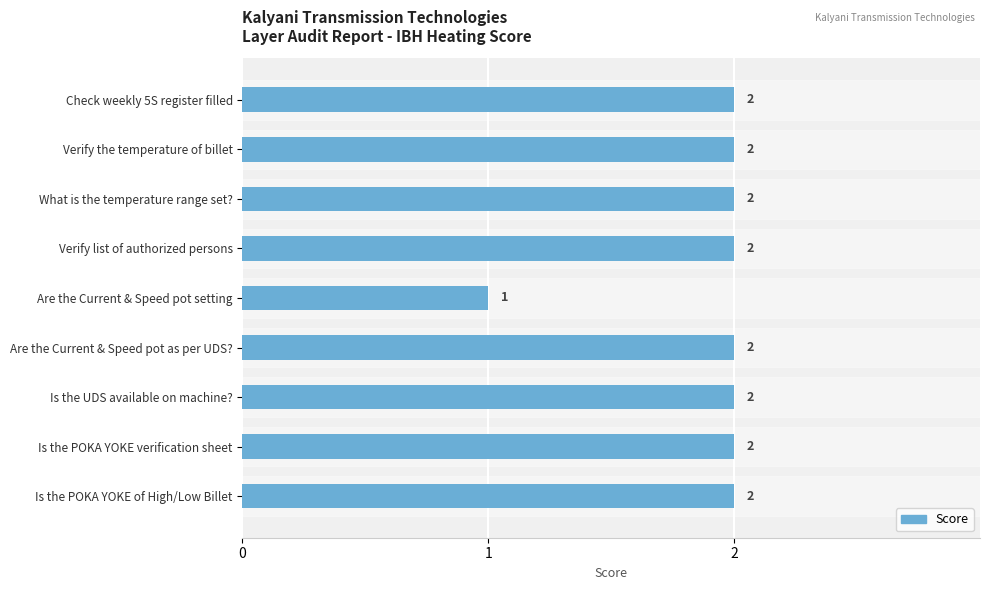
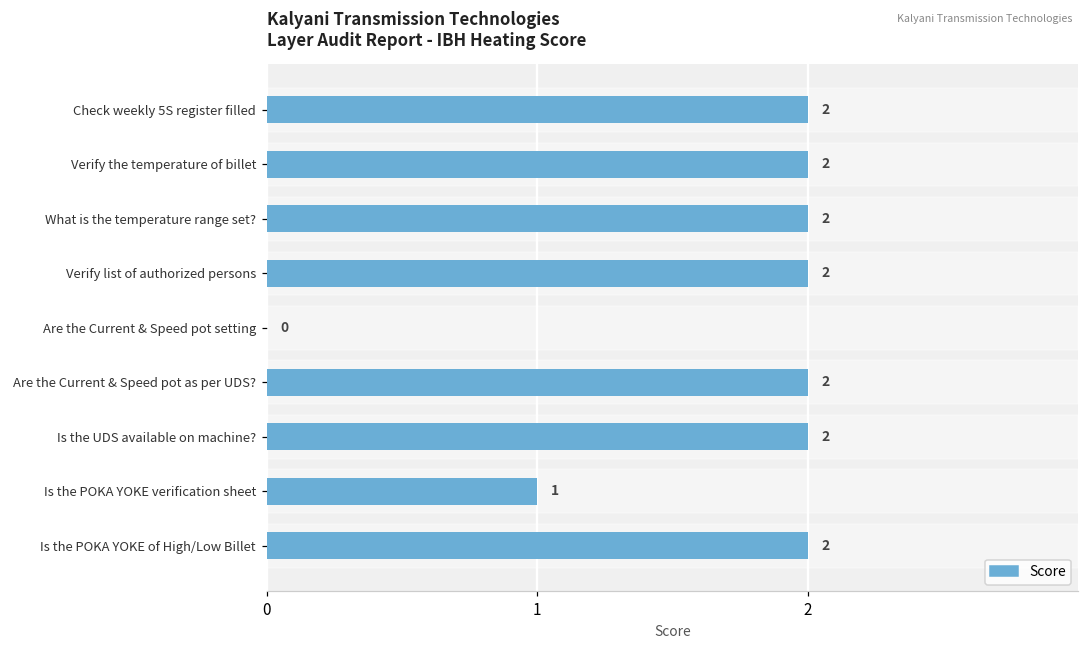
Are the Current & Speed pot setting: 1 -> 0
Is the POKA YOKE verification sheet: 2 -> 1
